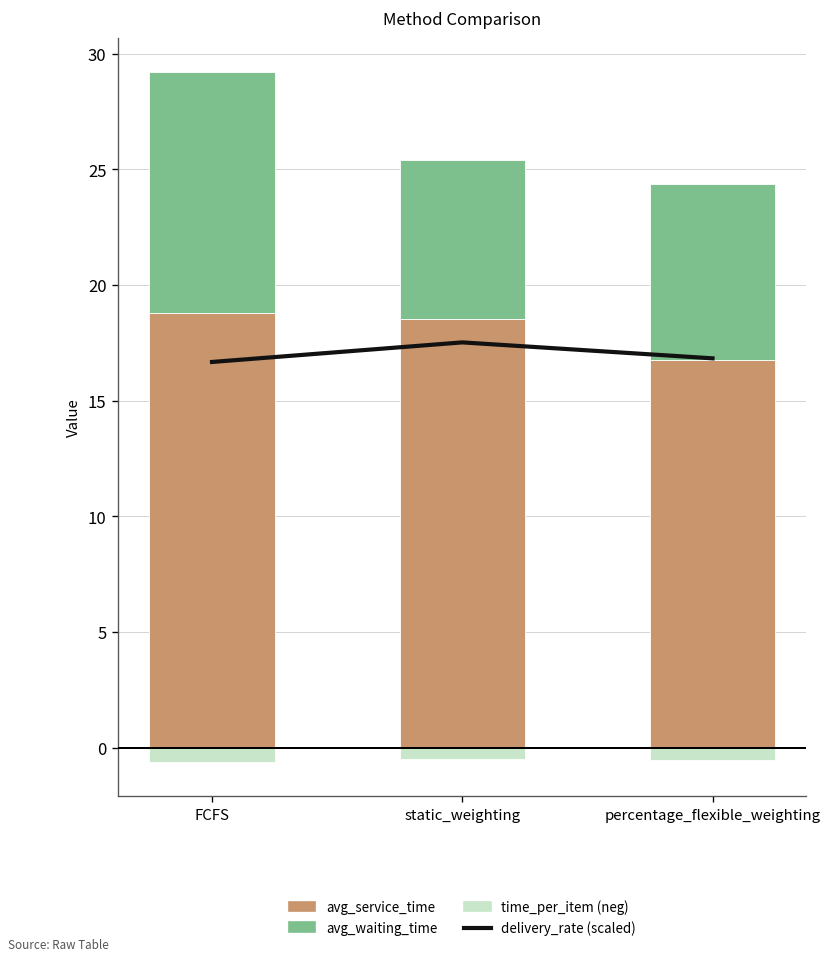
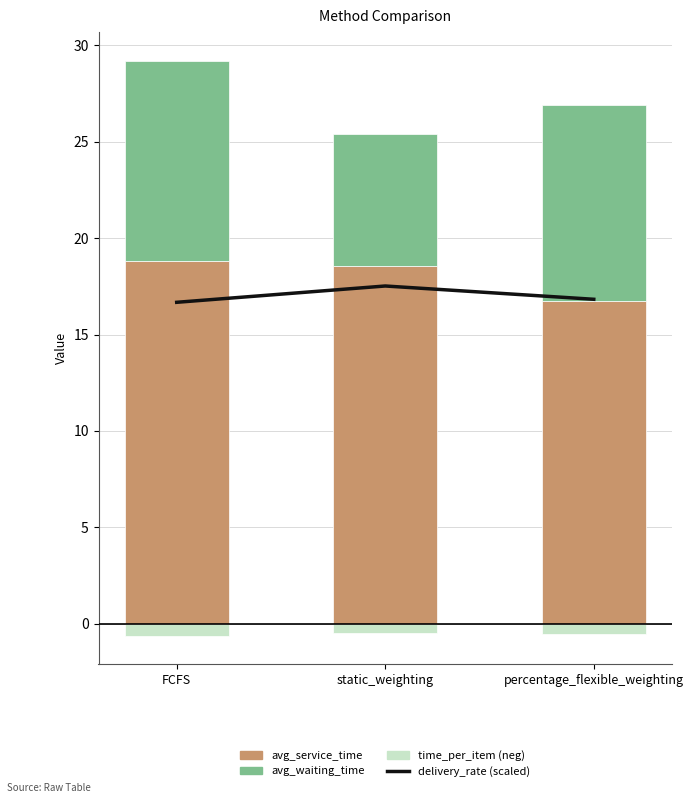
avg_waiting_time, percentage_flexible_weighting: 7.6 -> 10.2
